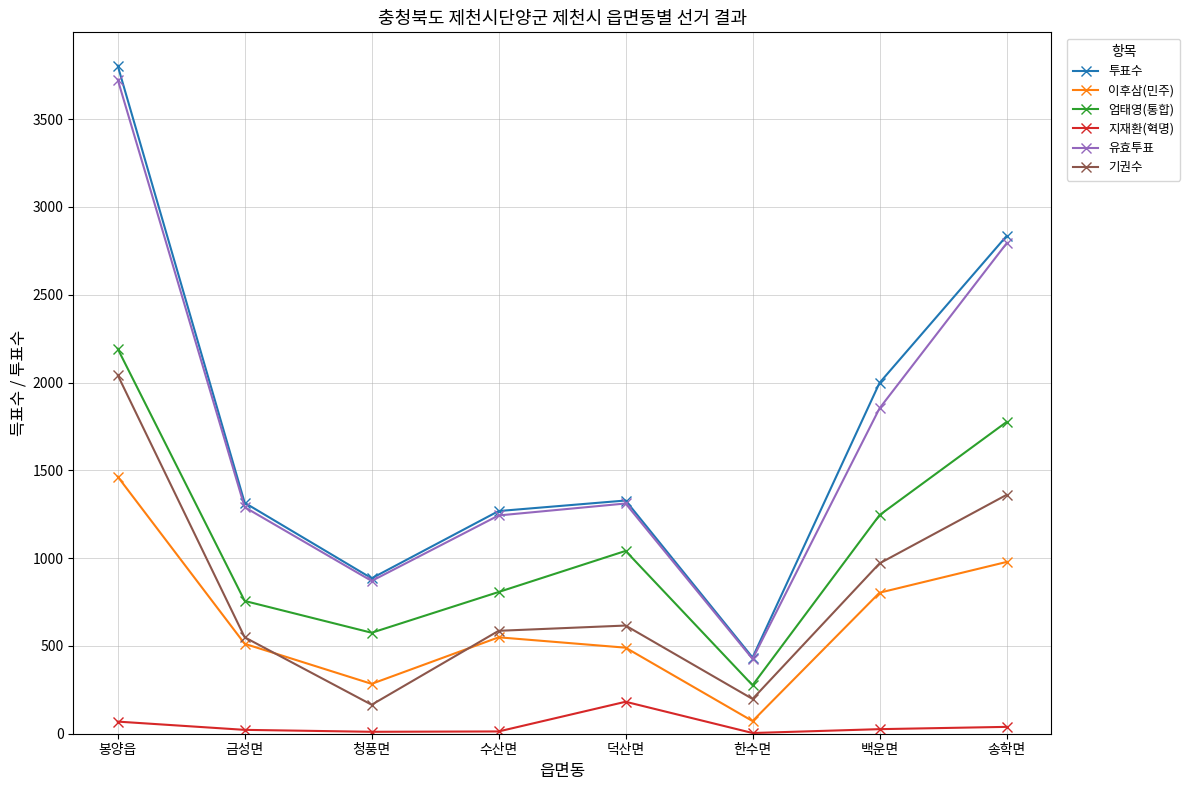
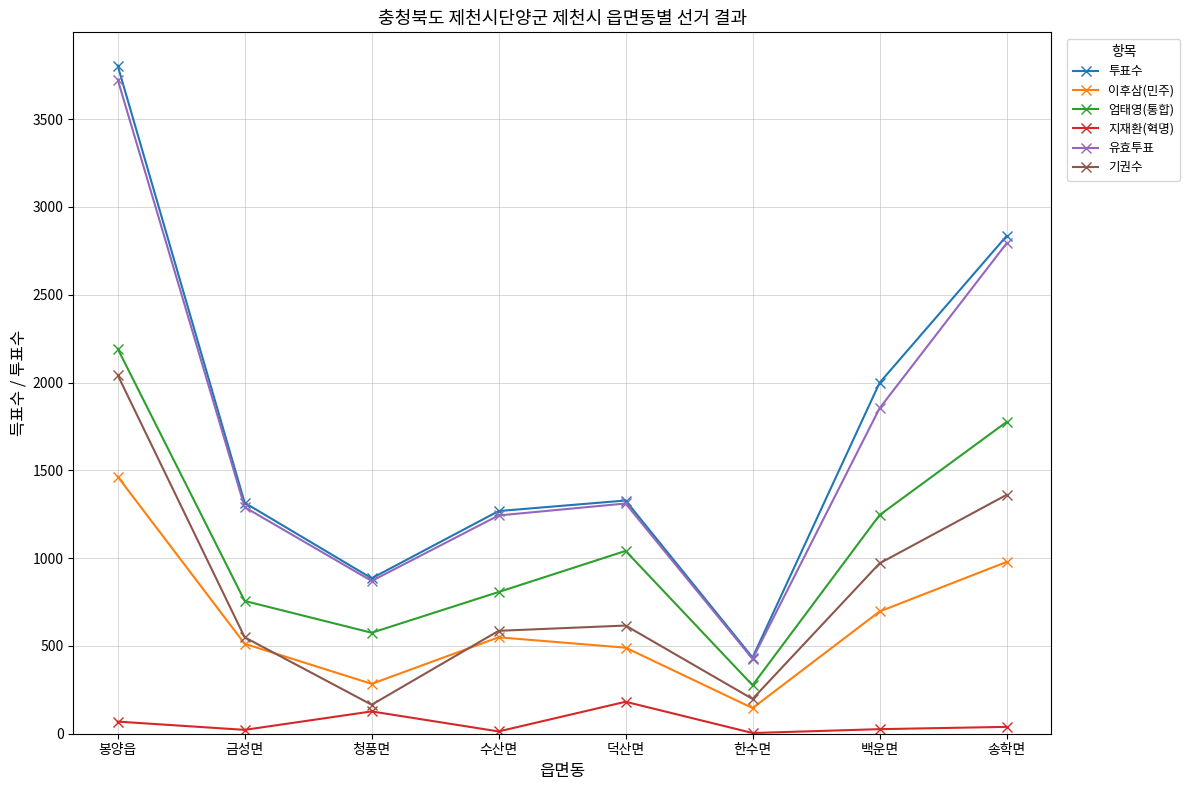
지재환(혁명), 청풍면: 10 -> 130
이후삼(민주), 한수면: 70 -> 150
이후삼(민주), 백운면: 800 -> 700
